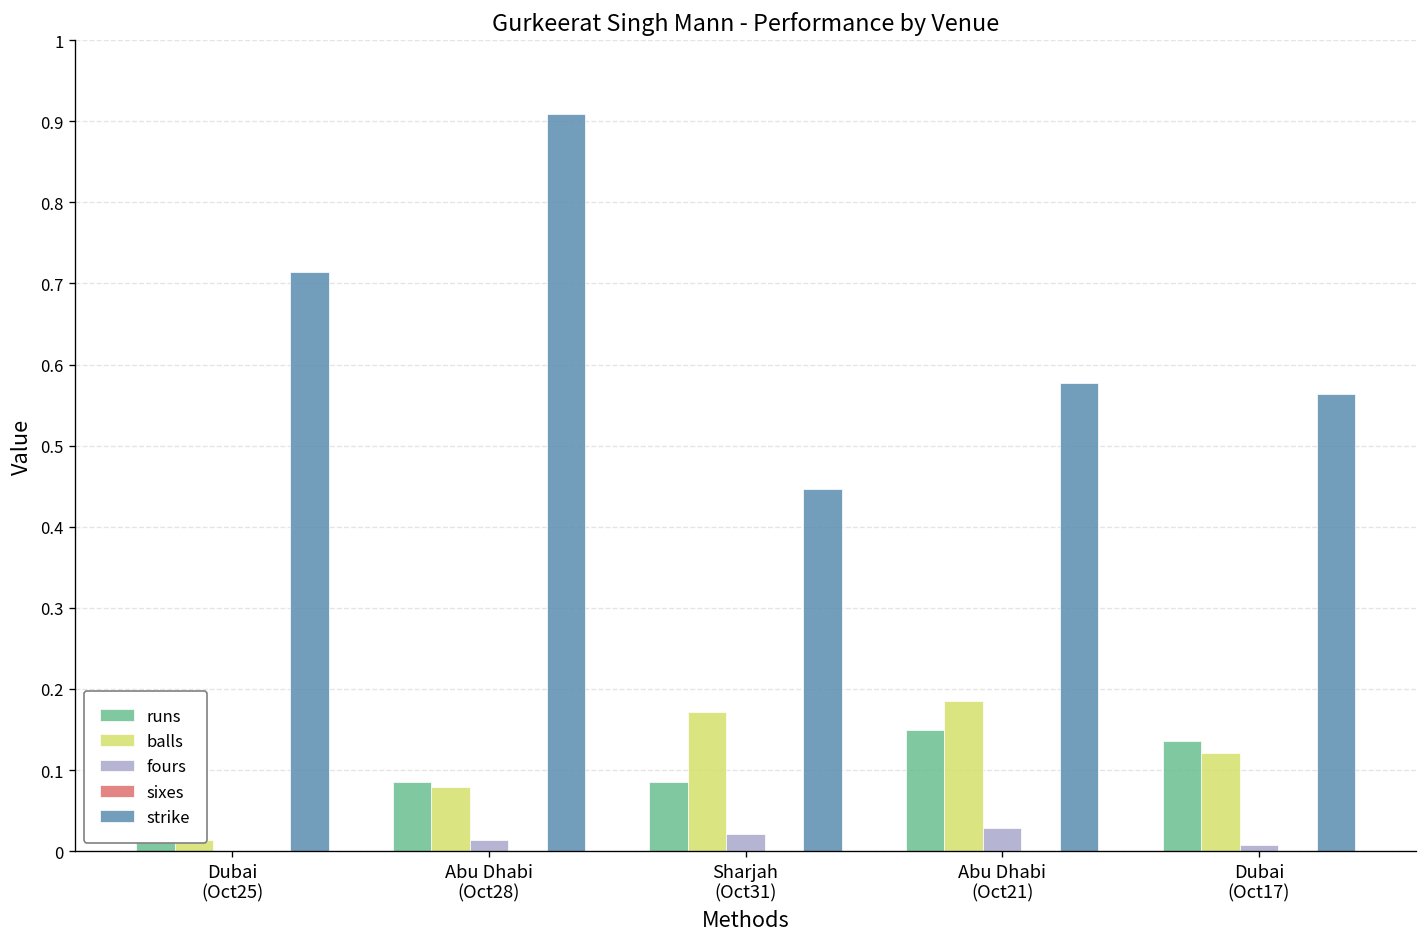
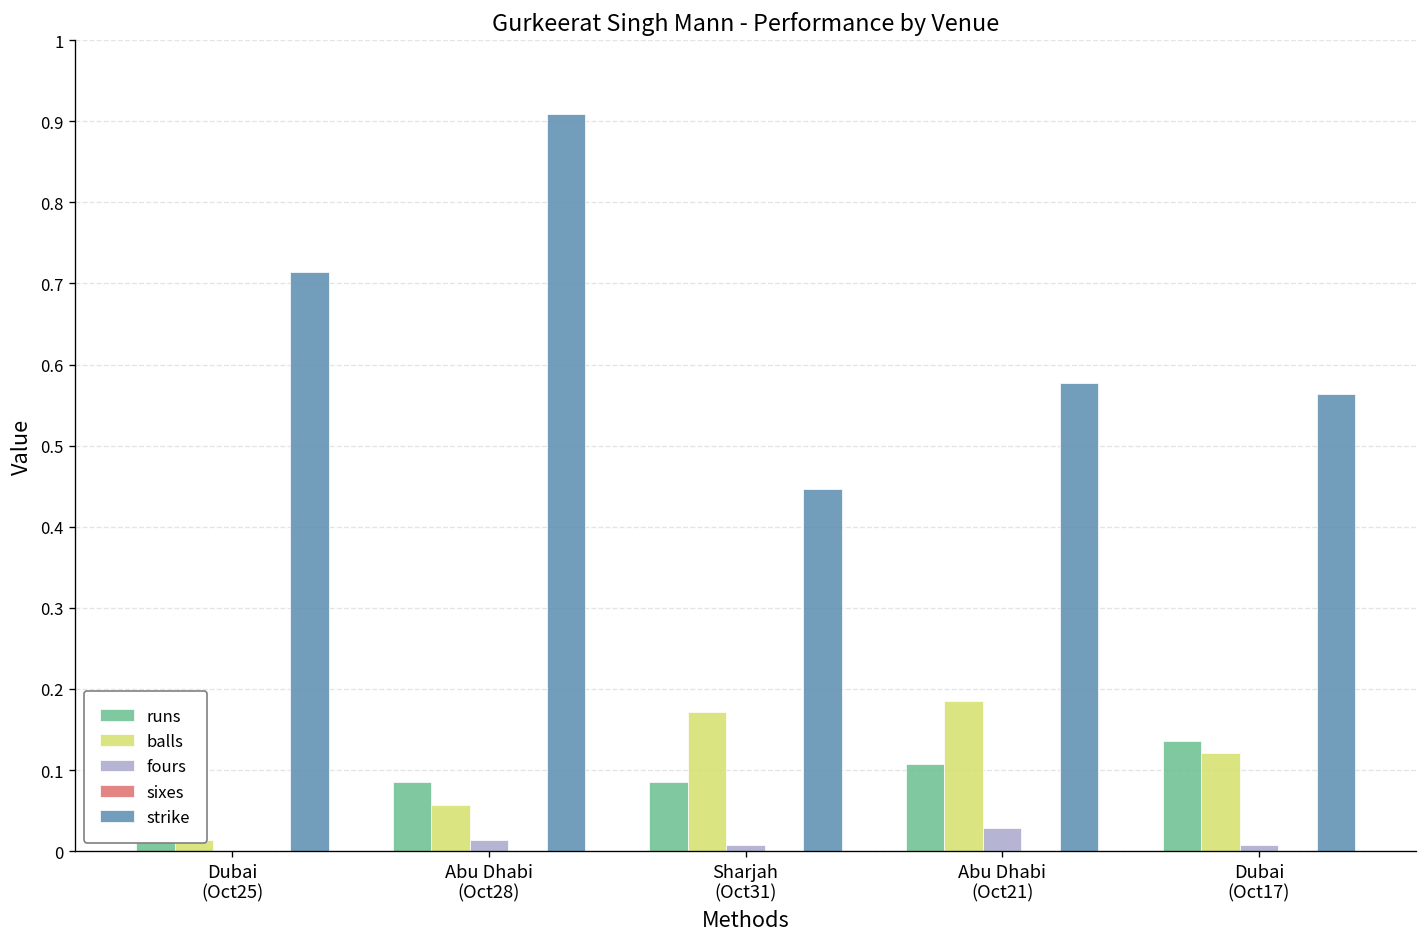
balls, Abu Dhabi (Oct28): 0.08 -> 0.06
fours, Sharjah (Oct31): 0.02 -> 0.01
runs, Abu Dhabi (Oct21): 0.15 -> 0.11
